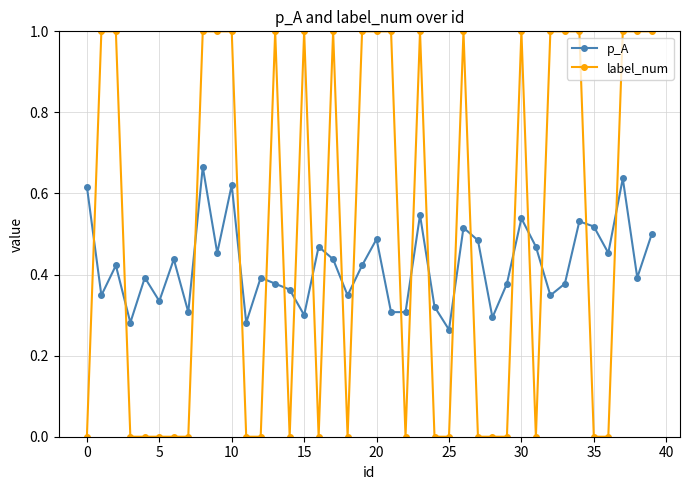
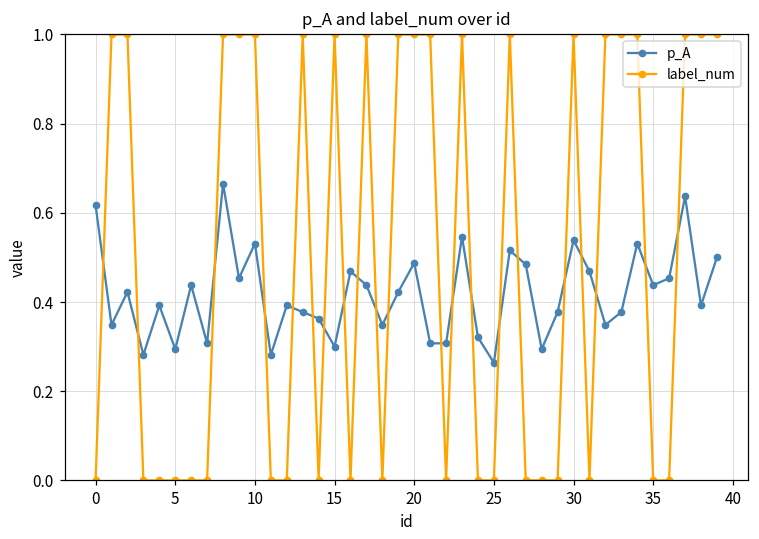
p_A, 5: 0.33 -> 0.29
p_A, 10: 0.62 -> 0.53
p_A, 35: 0.52 -> 0.44
